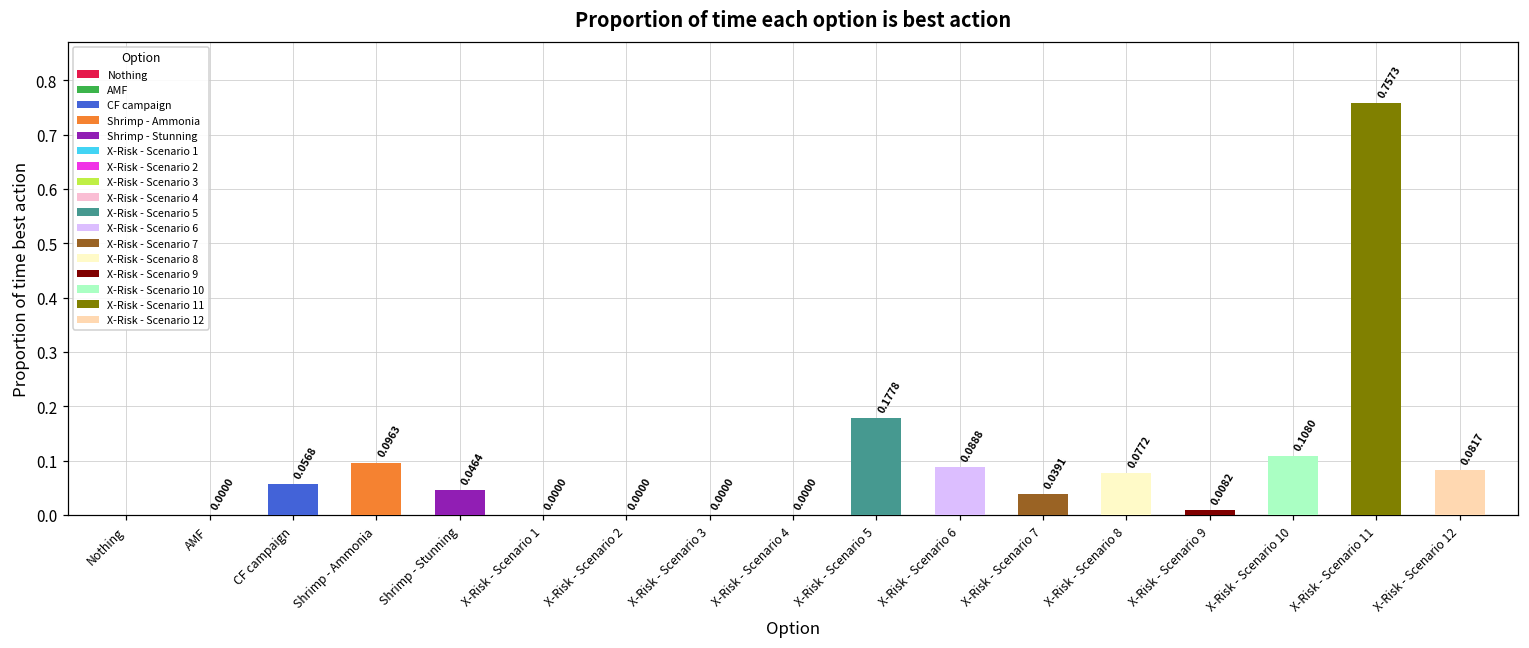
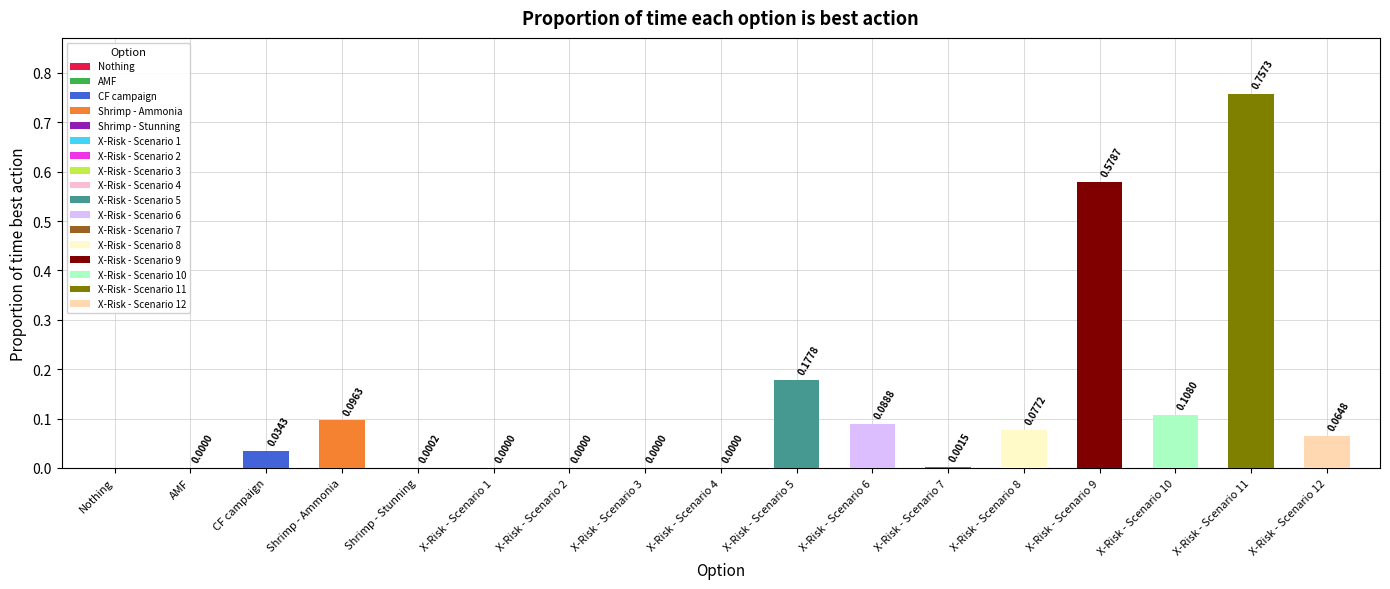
CF campaign: 0.0568 -> 0.0343
Shrimp - Stunning: 0.0464 -> 0.0002
X-Risk - Scenario 7: 0.0391 -> 0.0015
X-Risk - Scenario 9: 0.0082 -> 0.5787
X-Risk - Scenario 12: 0.0817 -> 0.0648
